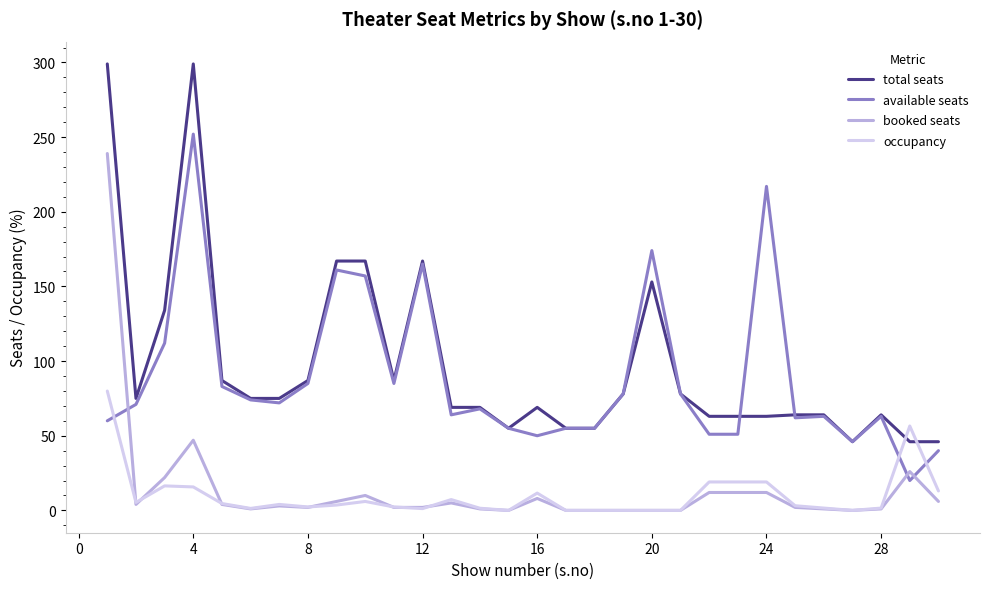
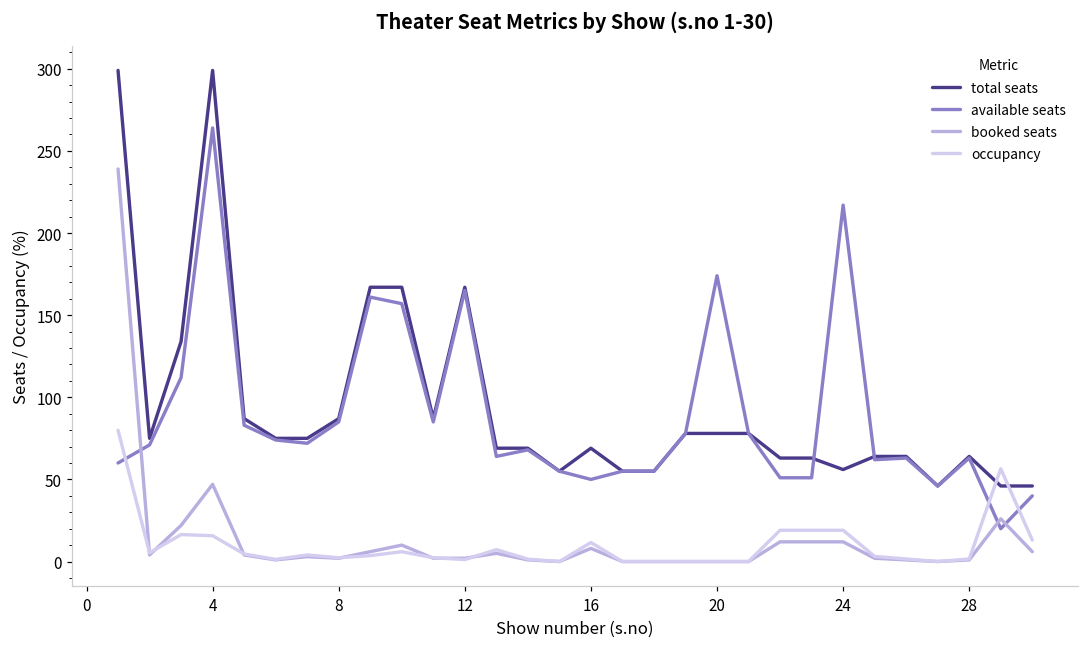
available seats, 4: 252 -> 264
total seats, 20: 153 -> 78
total seats, 24: 63 -> 56
